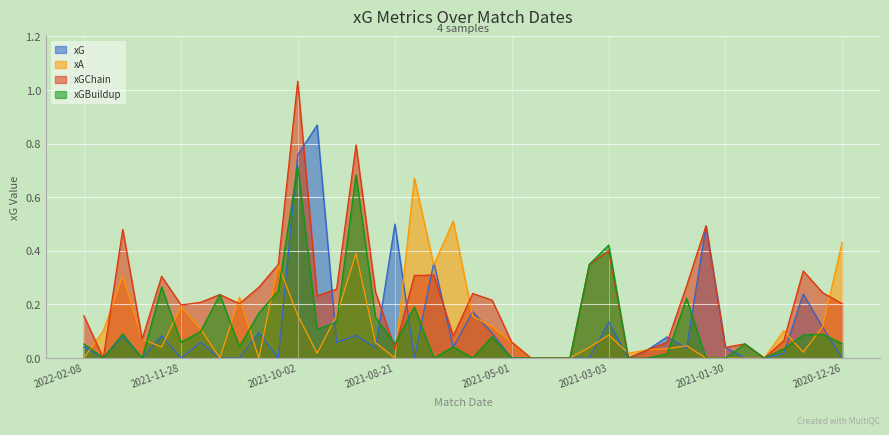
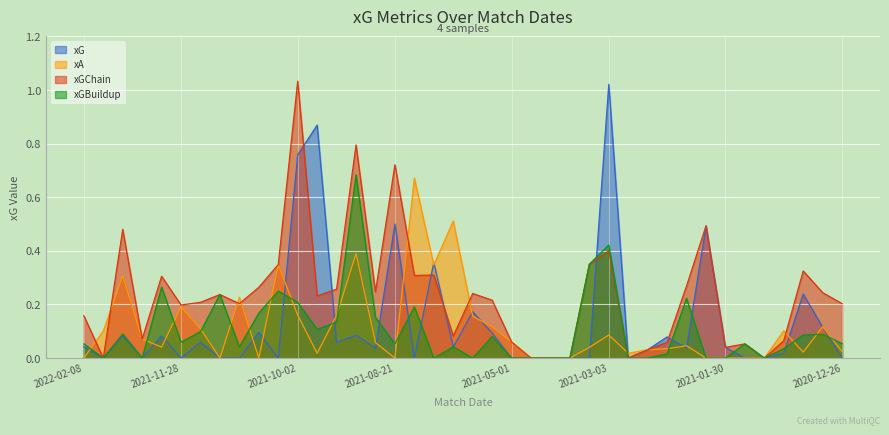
xGBuildup, 2021-10-02: 0.72 -> 0.21
xGChain, 2021-08-21: 0.04 -> 0.72
xG, 2021-03-03: 0.14 -> 1.02
xA, 2020-12-26: 0.43 -> 0.02
